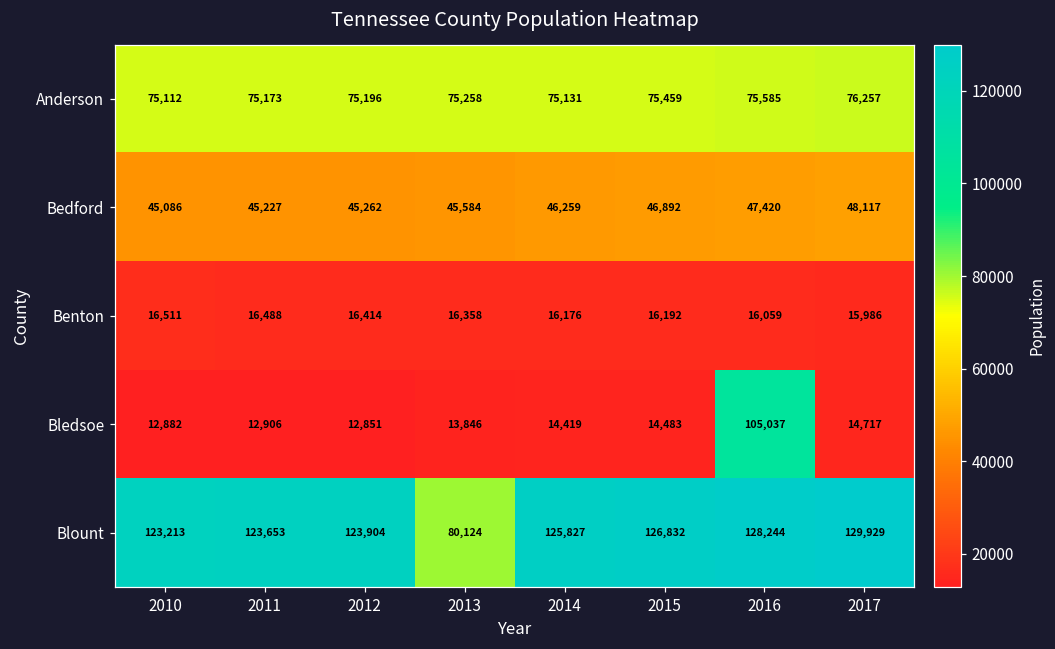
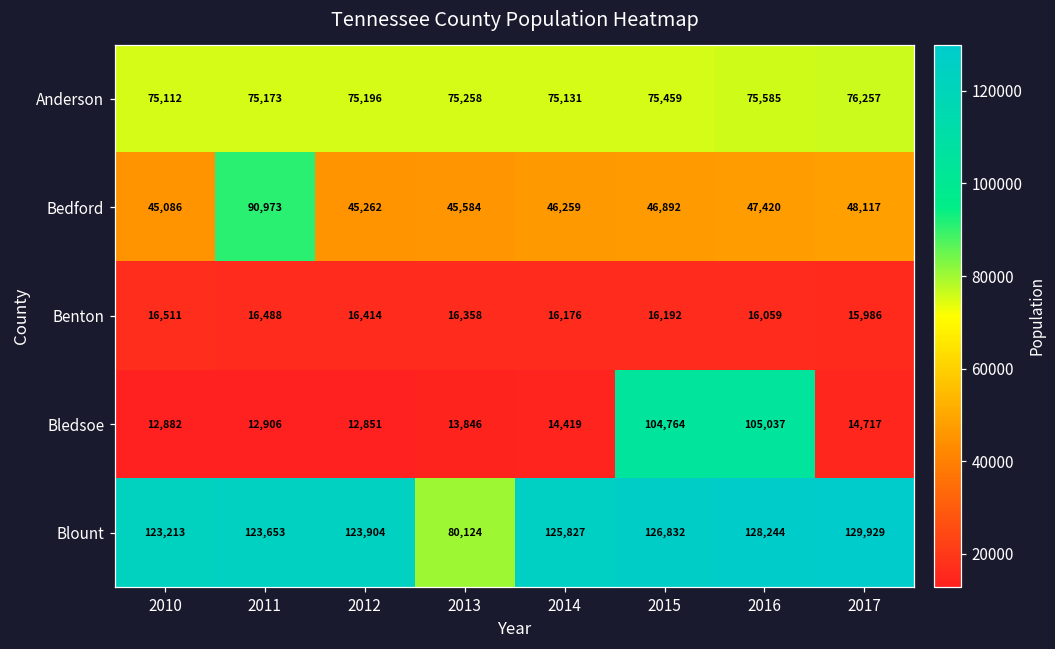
Bedford, 2011: 45,227 -> 90,973
Bledsoe, 2015: 14,483 -> 104,764
